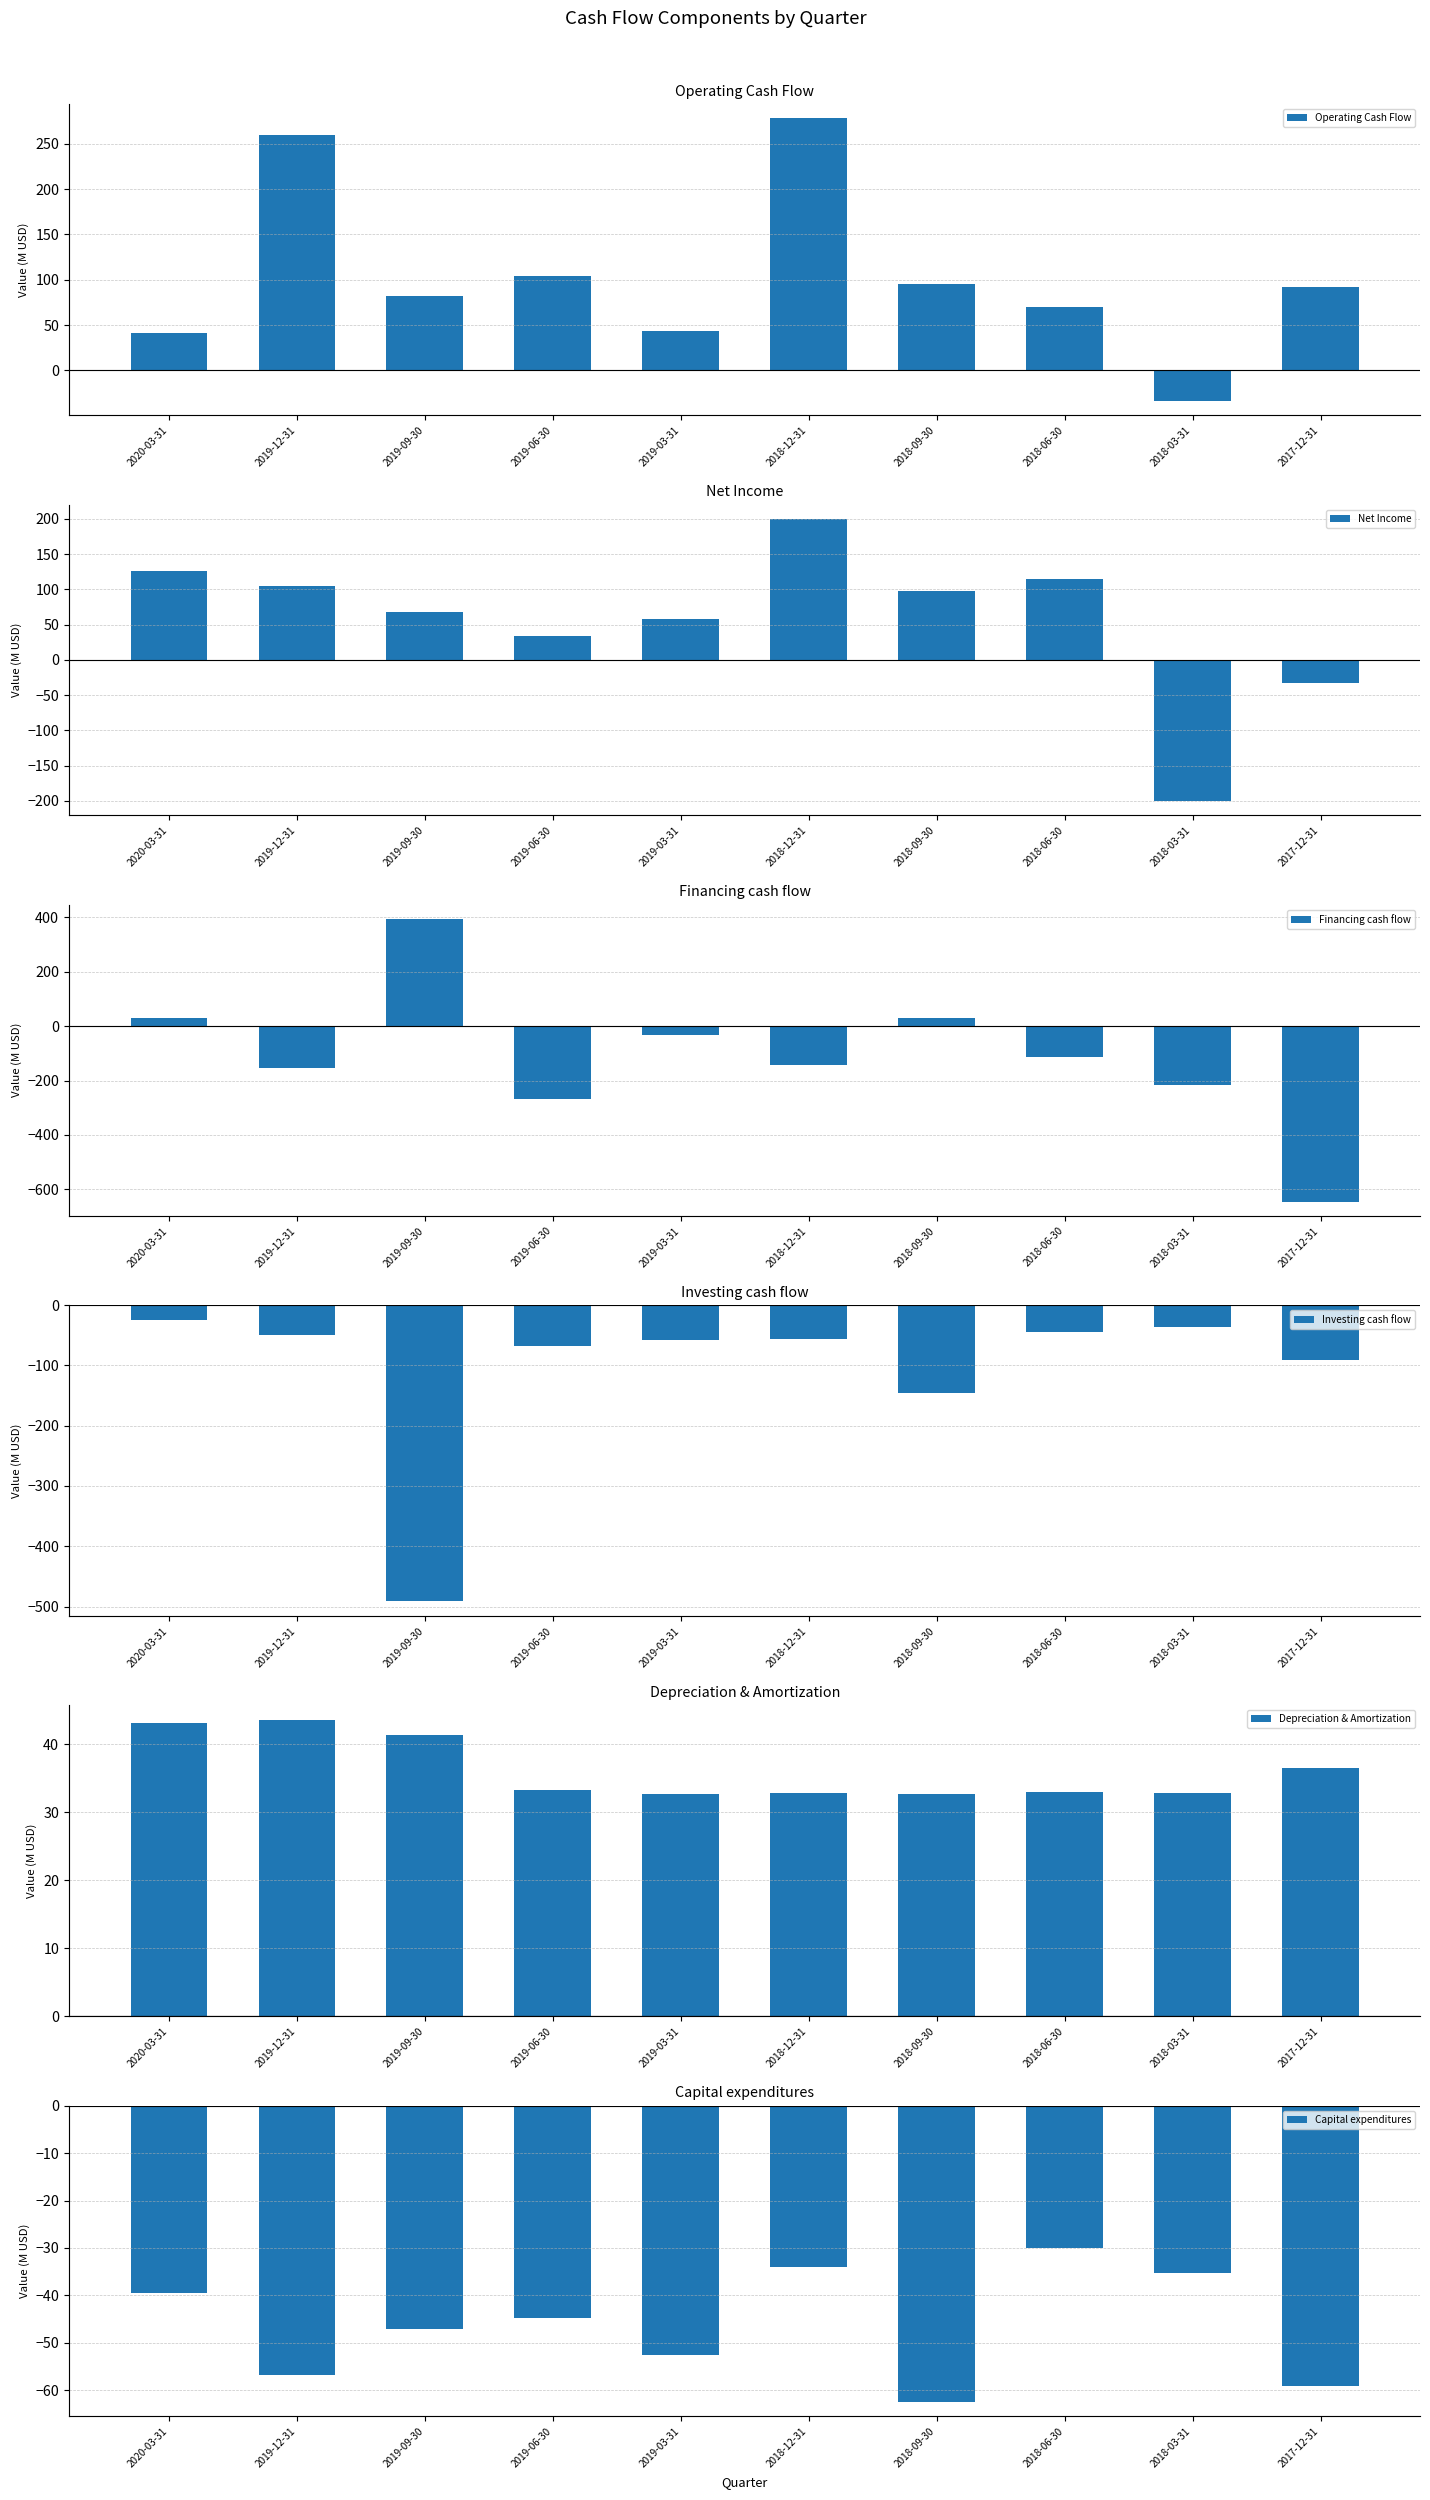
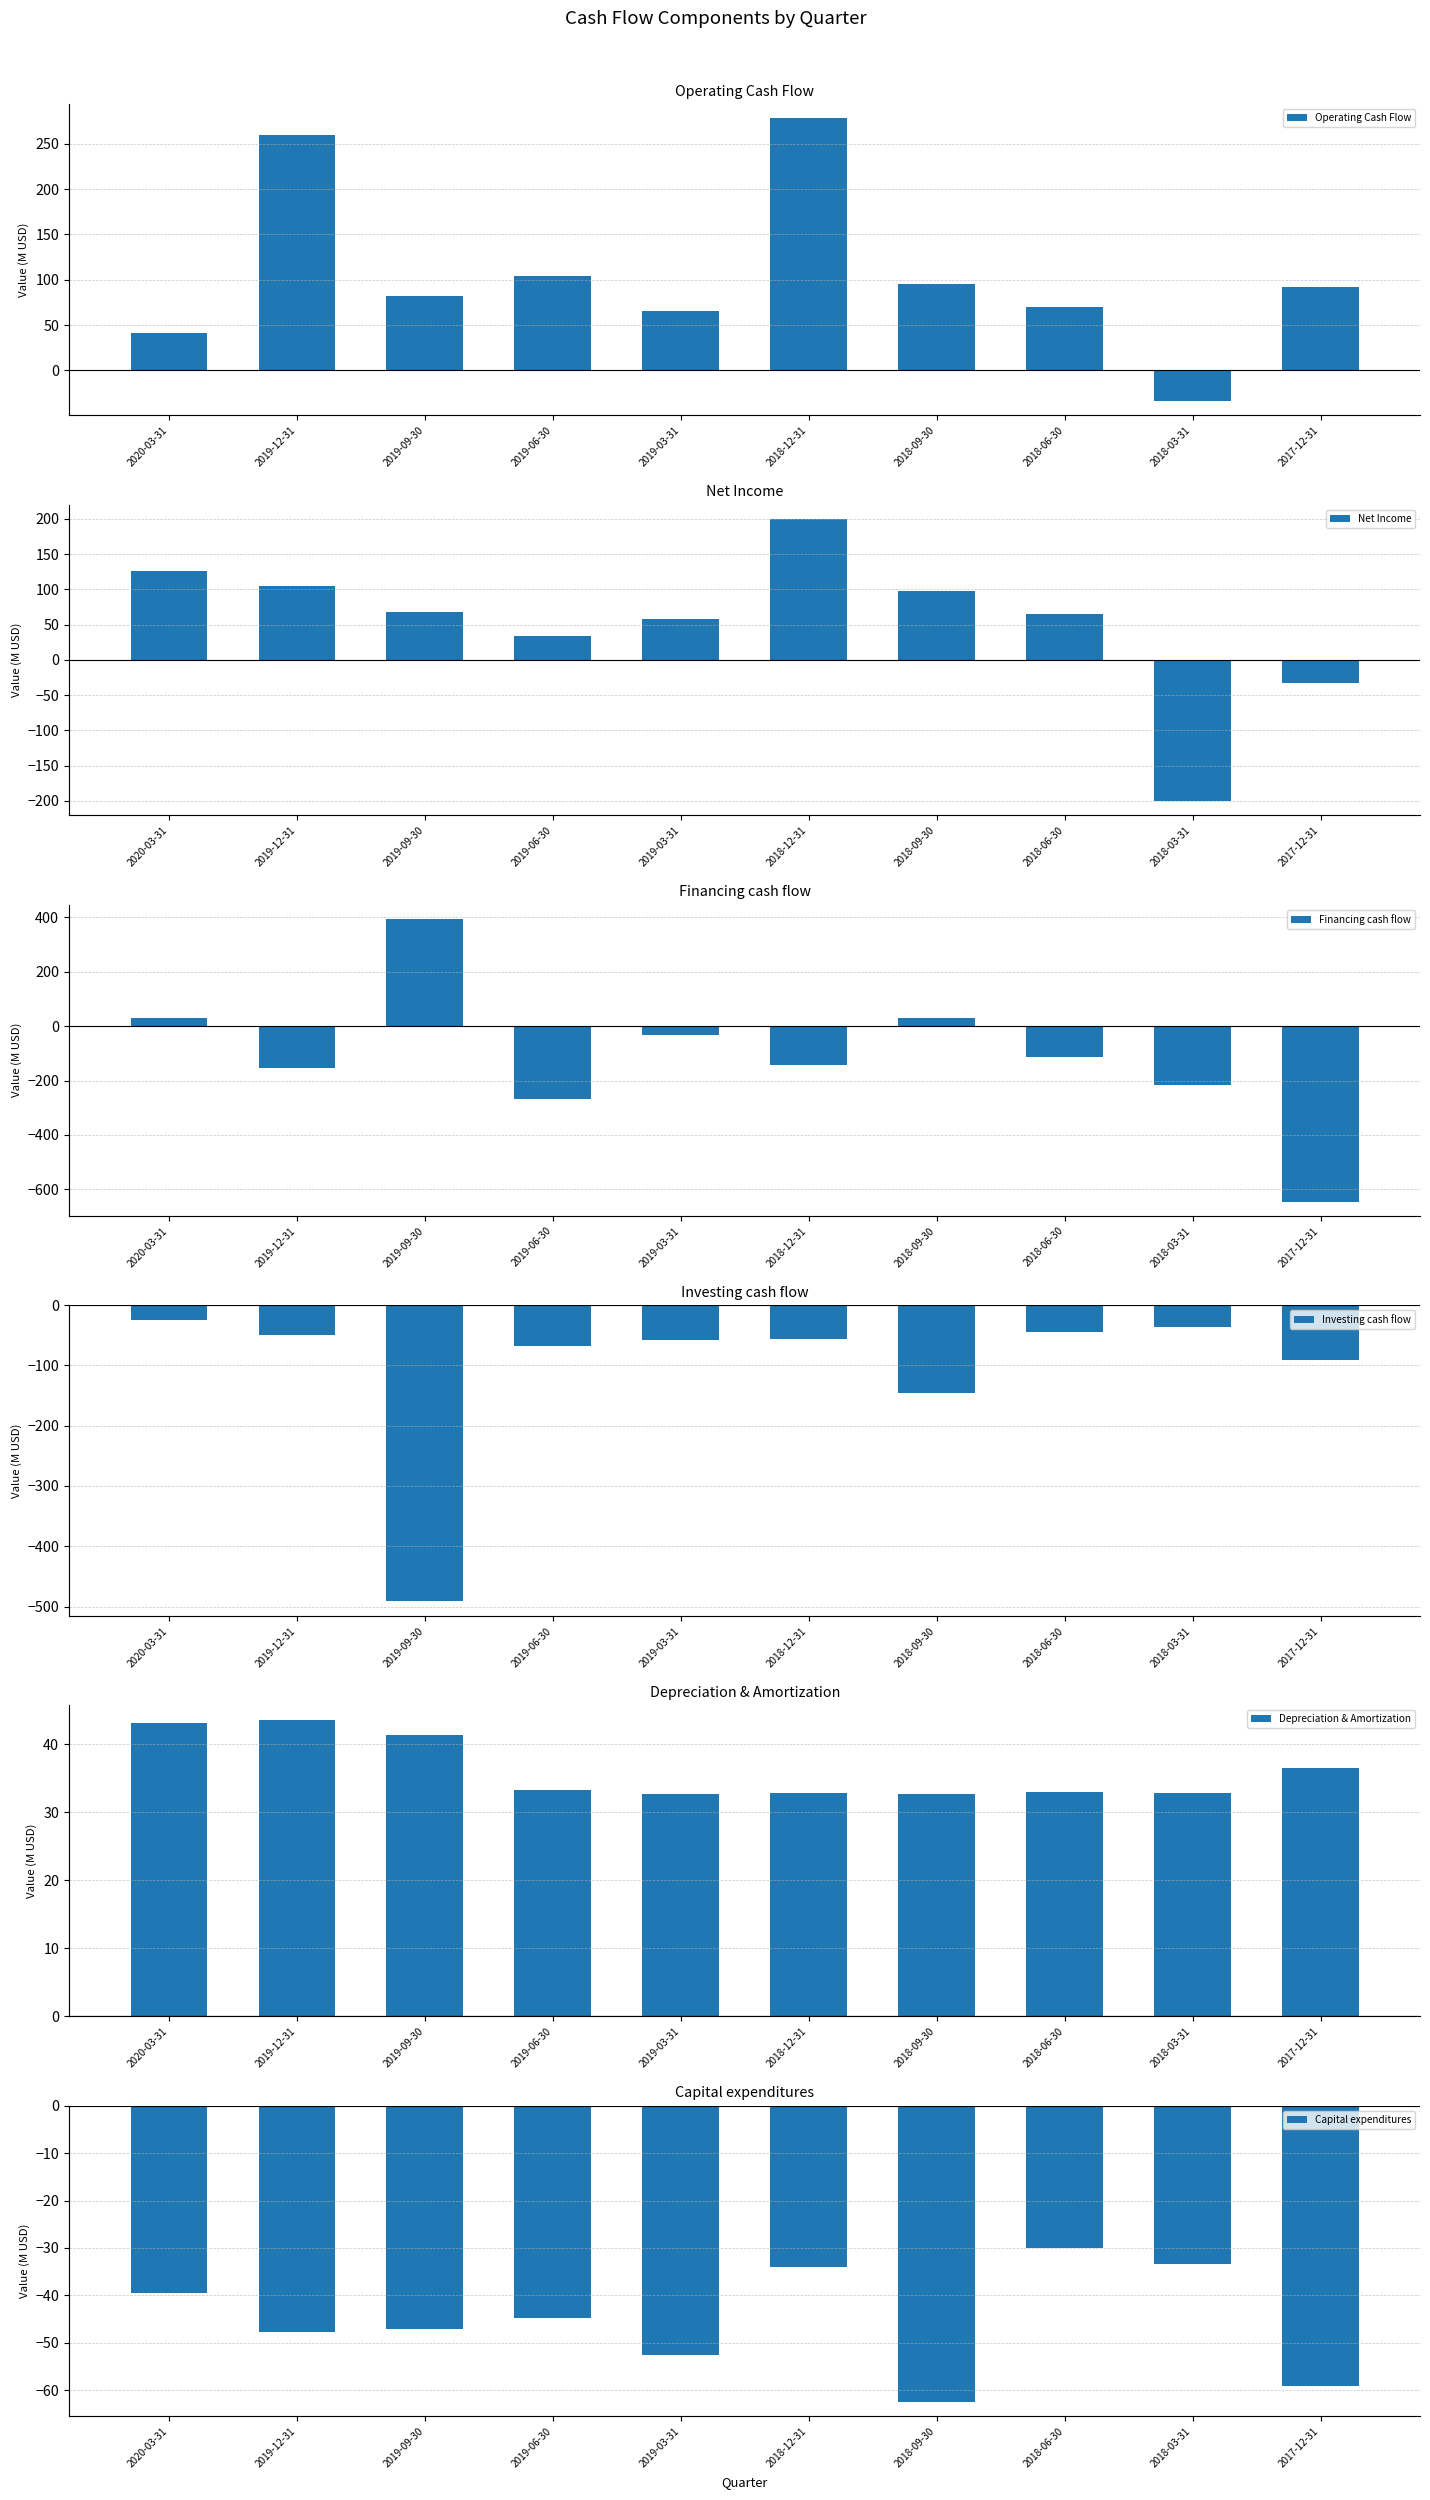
Operating Cash Flow, 2019-03-31: 40 -> 70
Net Income, 2018-06-30: 110 -> 60
Capital expenditures, 2019-12-31: -57 -> -48
Capital expenditures, 2018-03-31: -35 -> -33
